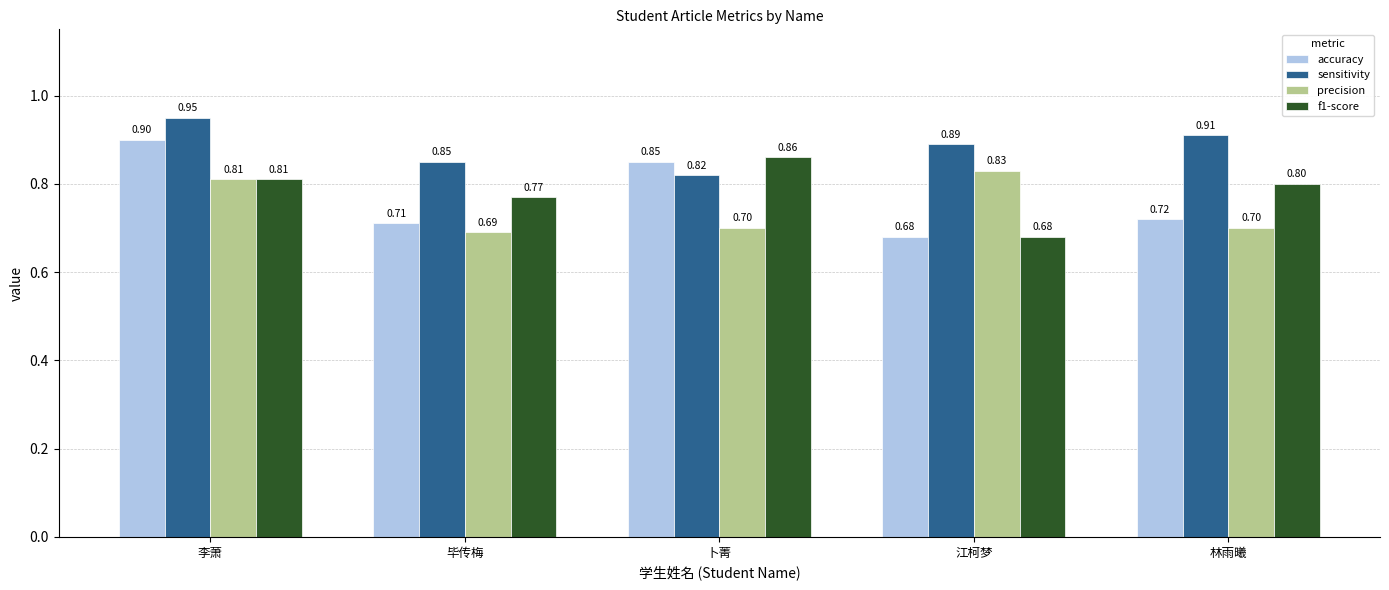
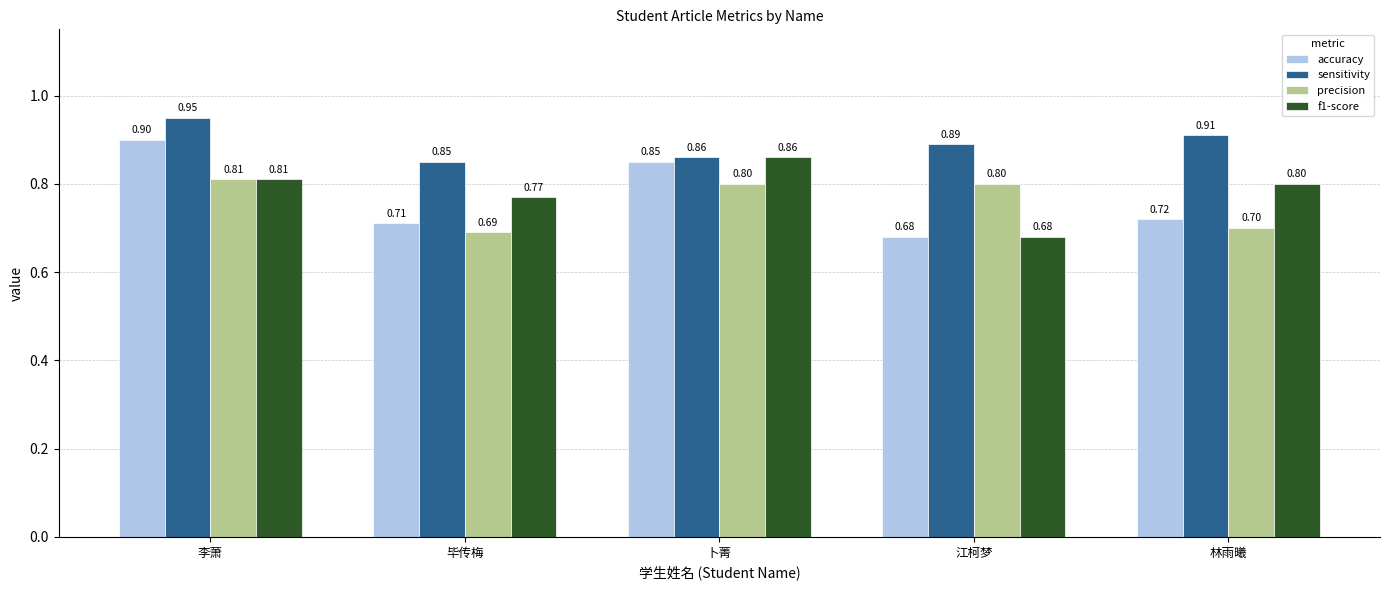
sensitivity, 卜菁: 0.82 -> 0.86
precision, 卜菁: 0.70 -> 0.80
precision, 江柯梦: 0.83 -> 0.80
